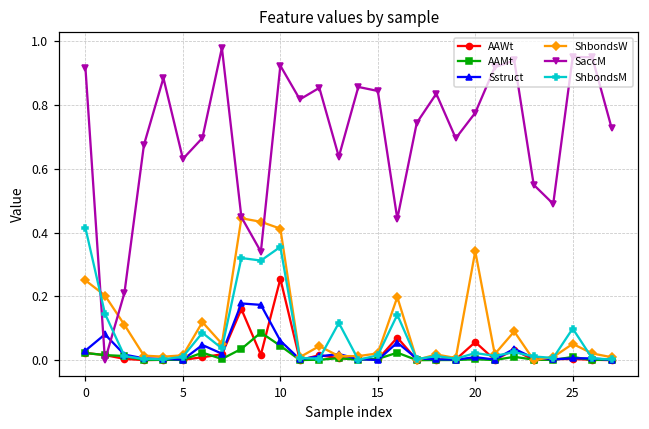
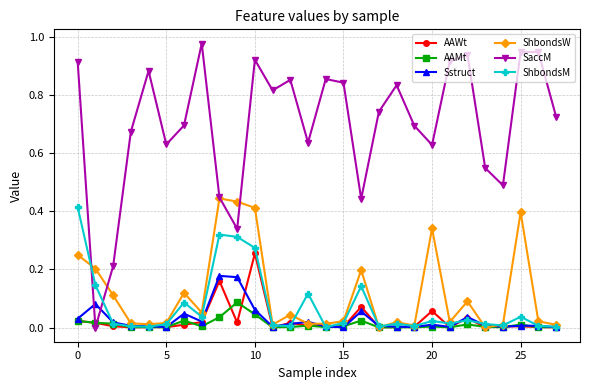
ShbondsM, 10: 0.35 -> 0.27
SaccM, 20: 0.77 -> 0.63
ShbondsW, 25: 0.05 -> 0.40
ShbondsM, 25: 0.10 -> 0.04
